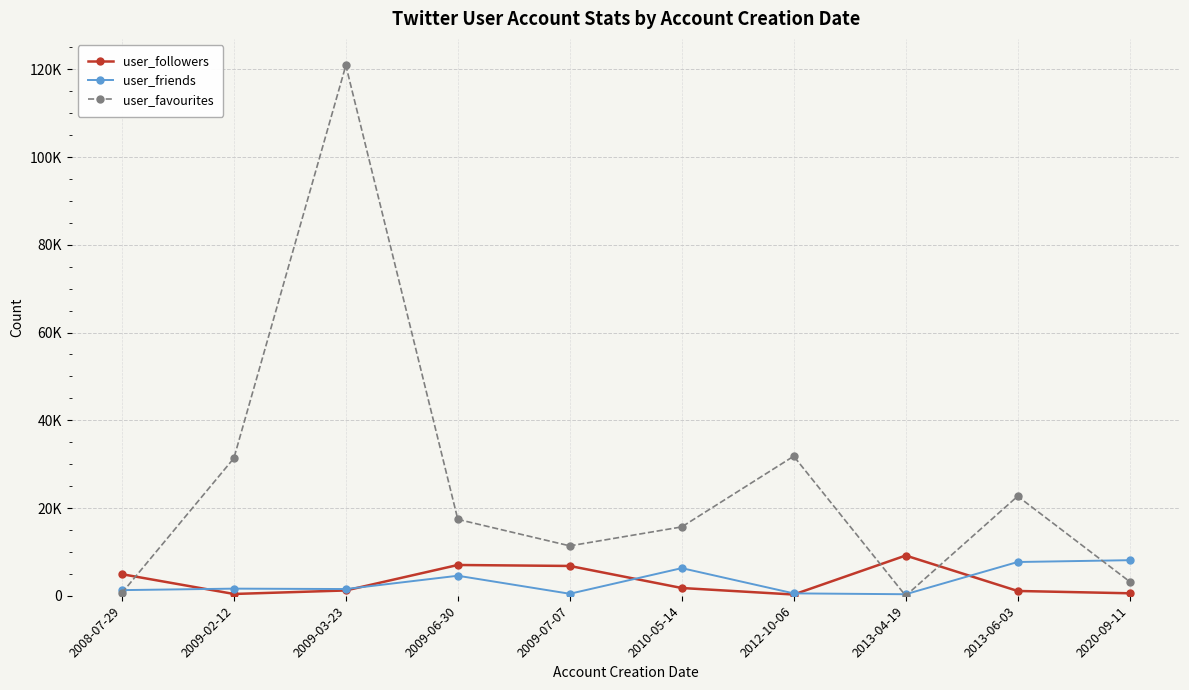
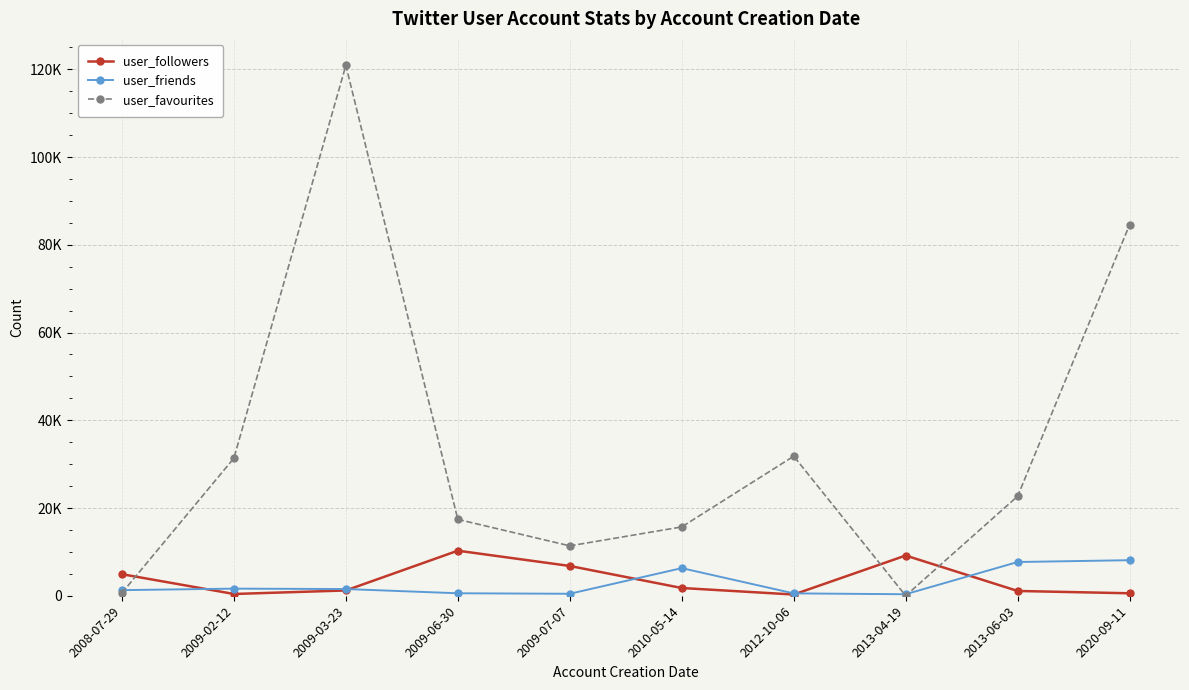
user_followers, 2009-06-30: 7000 -> 10000
user_friends, 2009-06-30: 5000 -> 1000
user_favourites, 2020-09-11: 3000 -> 85000
